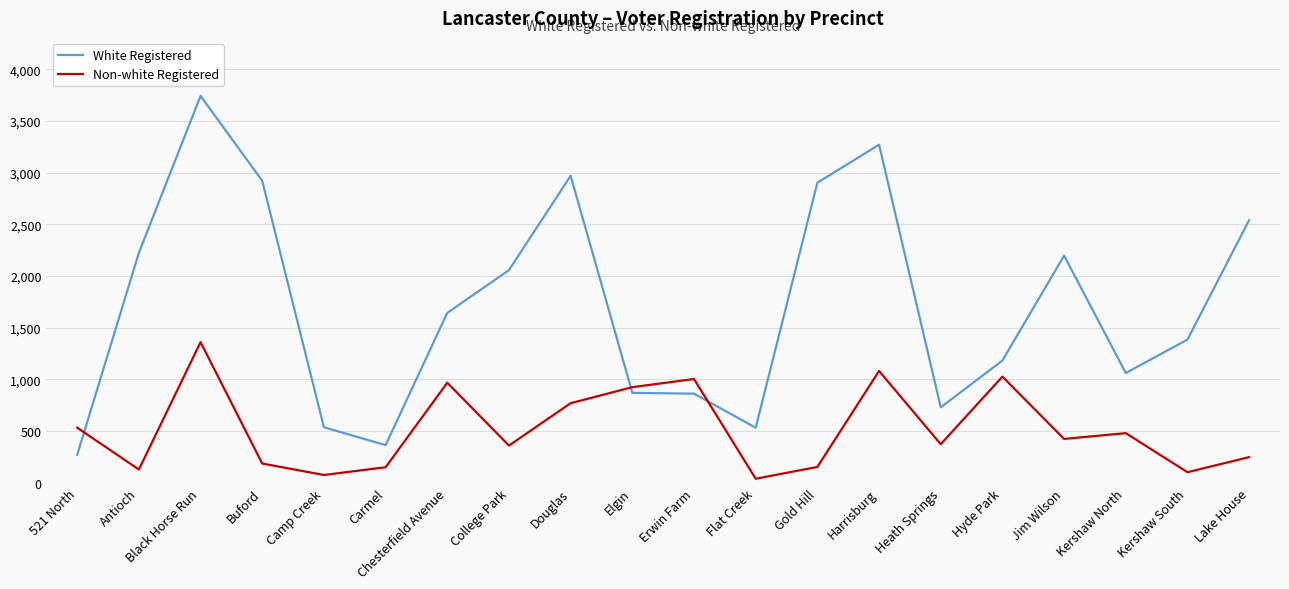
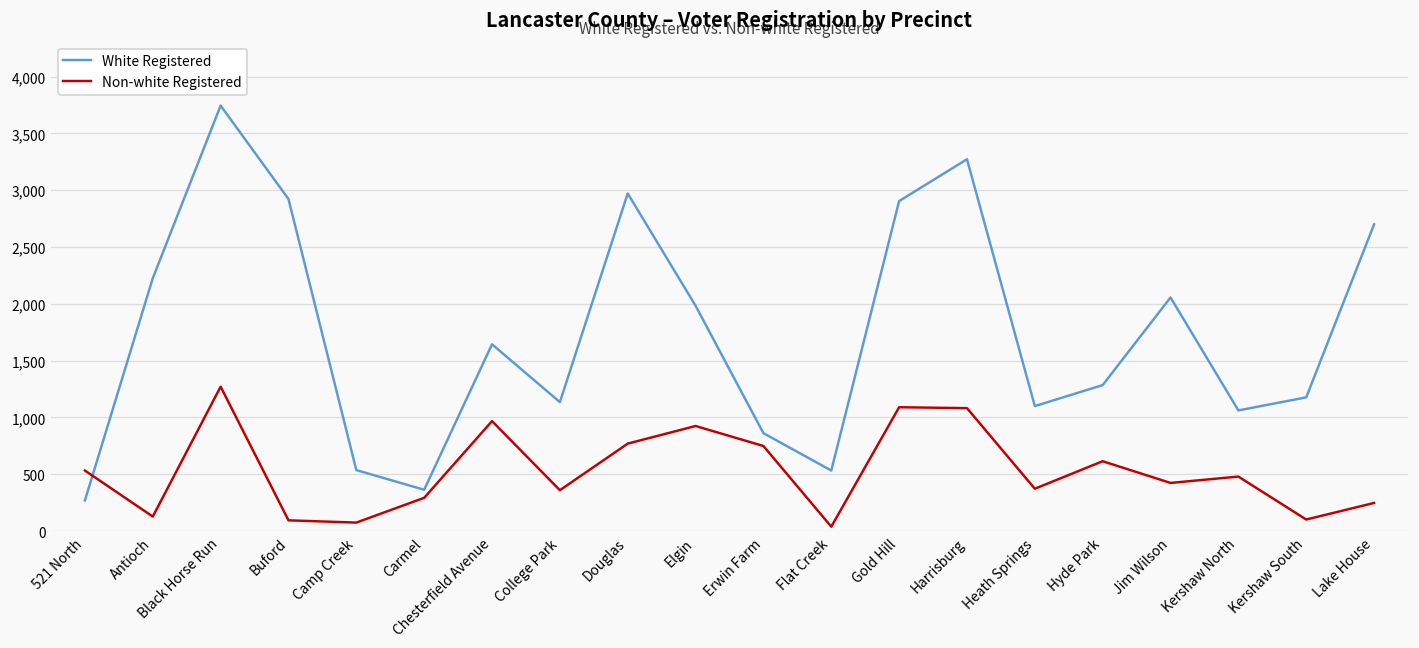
Non-white Registered, Black Horse Run: 1,360 -> 1,270
Non-white Registered, Buford: 190 -> 100
Non-white Registered, Carmel: 150 -> 290
White Registered, College Park: 2,060 -> 1,140
White Registered, Elgin: 870 -> 1,980
Non-white Registered, Erwin Farm: 1,000 -> 750
Non-white Registered, Gold Hill: 150 -> 1,090
White Registered, Heath Springs: 730 -> 1,100
White Registered, Hyde Park: 1,180 -> 1,290
Non-white Registered, Hyde Park: 1,030 -> 620
White Registered, Jim Wilson: 2,200 -> 2,060
White Registered, Kershaw South: 1,390 -> 1,180
White Registered, Lake House: 2,540 -> 2,700
